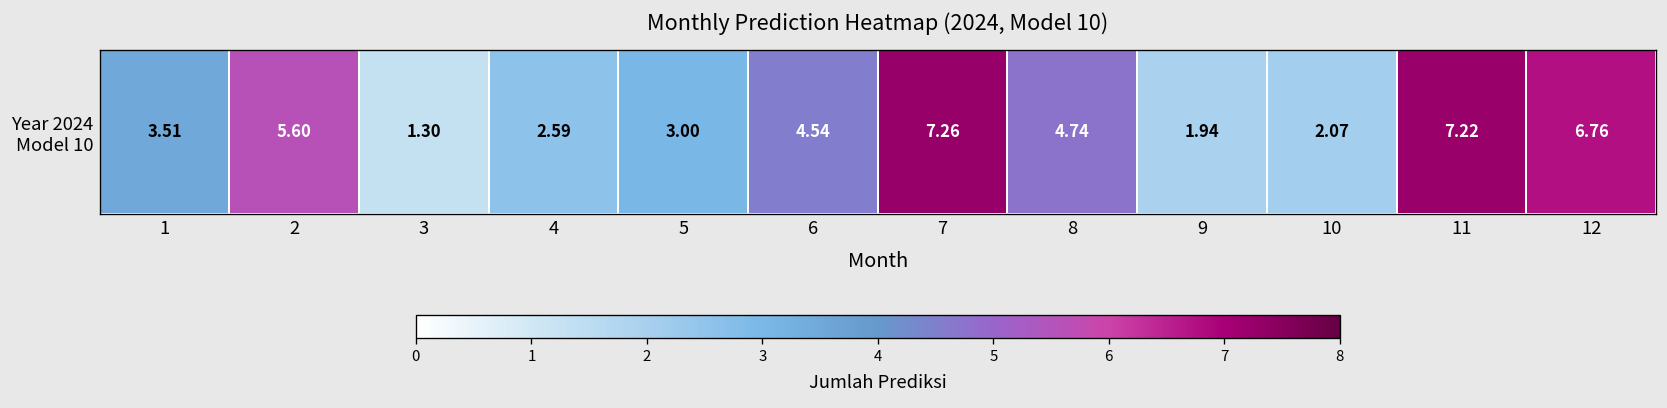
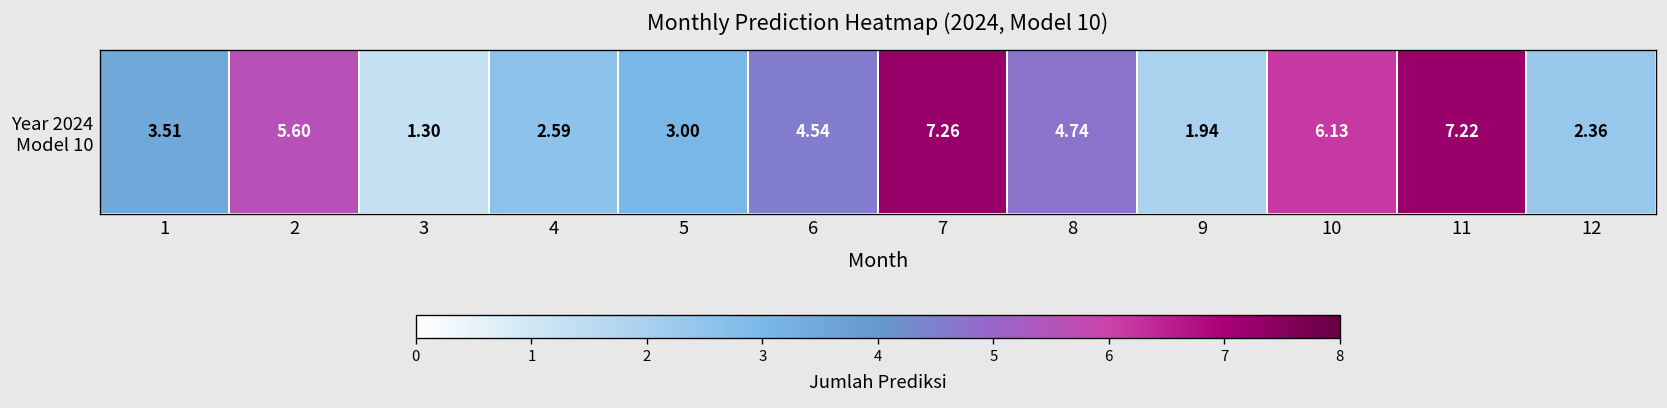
Year 2024 Model 10, 10: 2.07 -> 6.13
Year 2024 Model 10, 12: 6.76 -> 2.36
